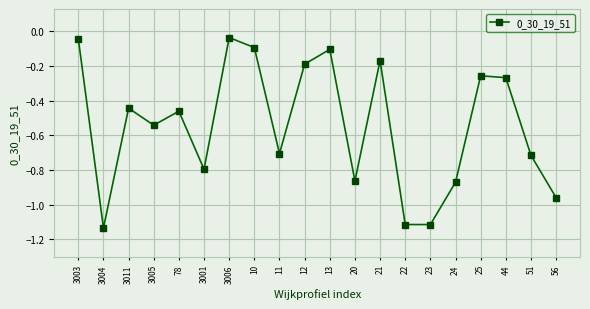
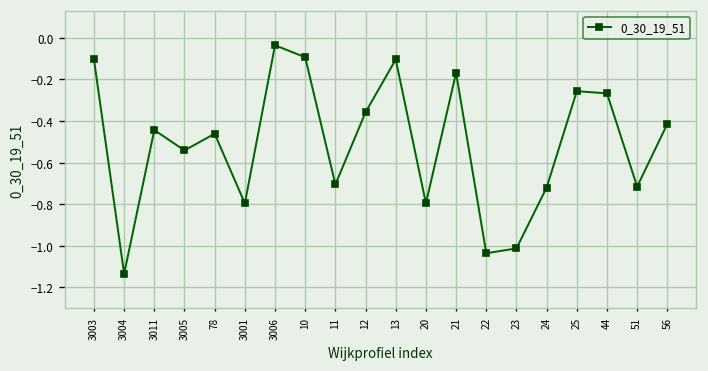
3003: -0.04 -> -0.10
12: -0.19 -> -0.36
20: -0.86 -> -0.80
22: -1.12 -> -1.04
23: -1.12 -> -1.01
24: -0.87 -> -0.72
56: -0.96 -> -0.41
